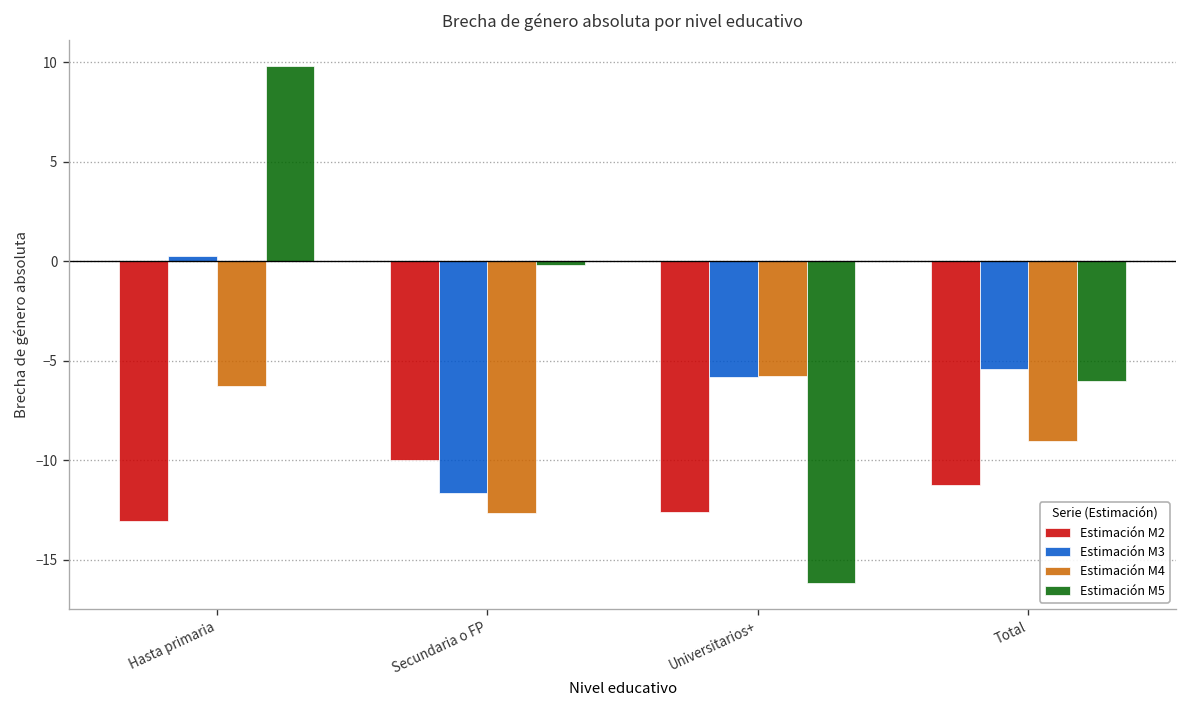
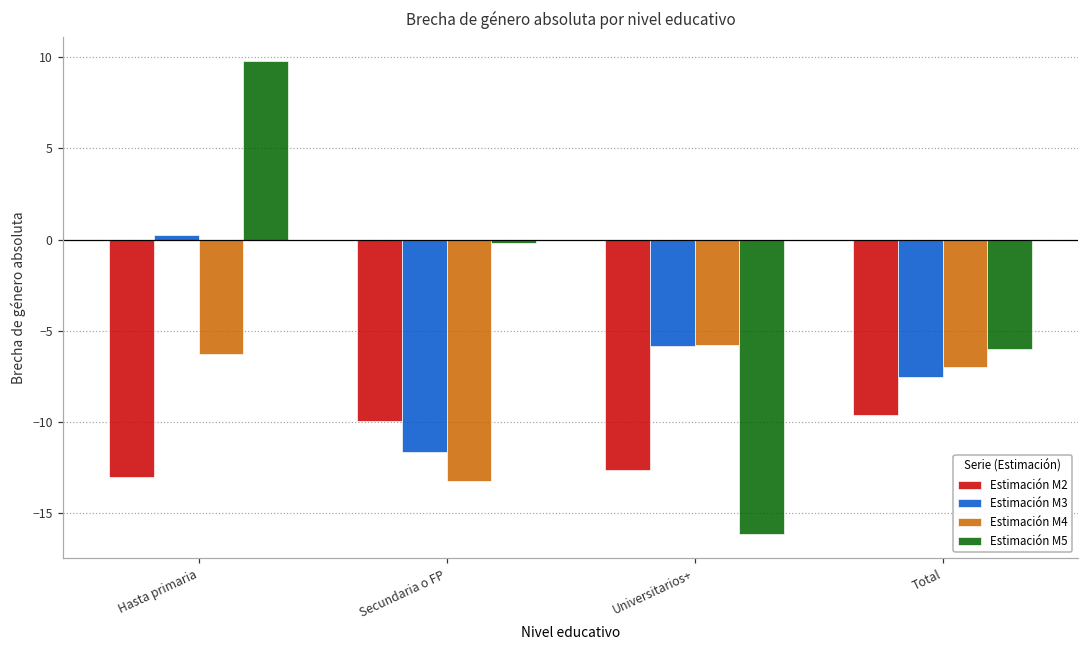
Estimación M4, Secundaria o FP: -12.7 -> -13.2
Estimación M2, Total: -11.2 -> -9.6
Estimación M3, Total: -5.4 -> -7.5
Estimación M4, Total: -9.0 -> -7.0
